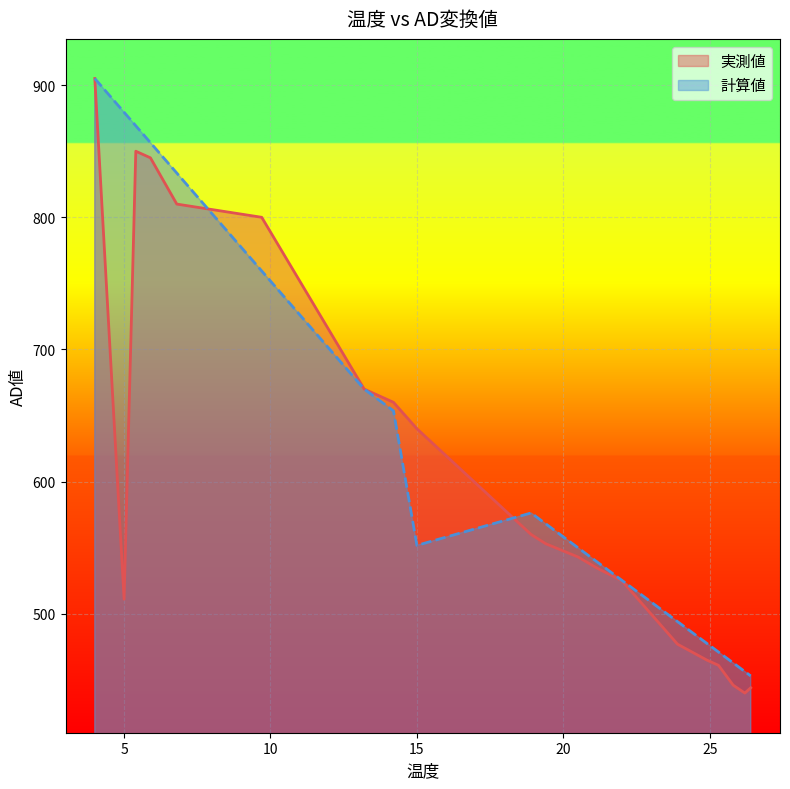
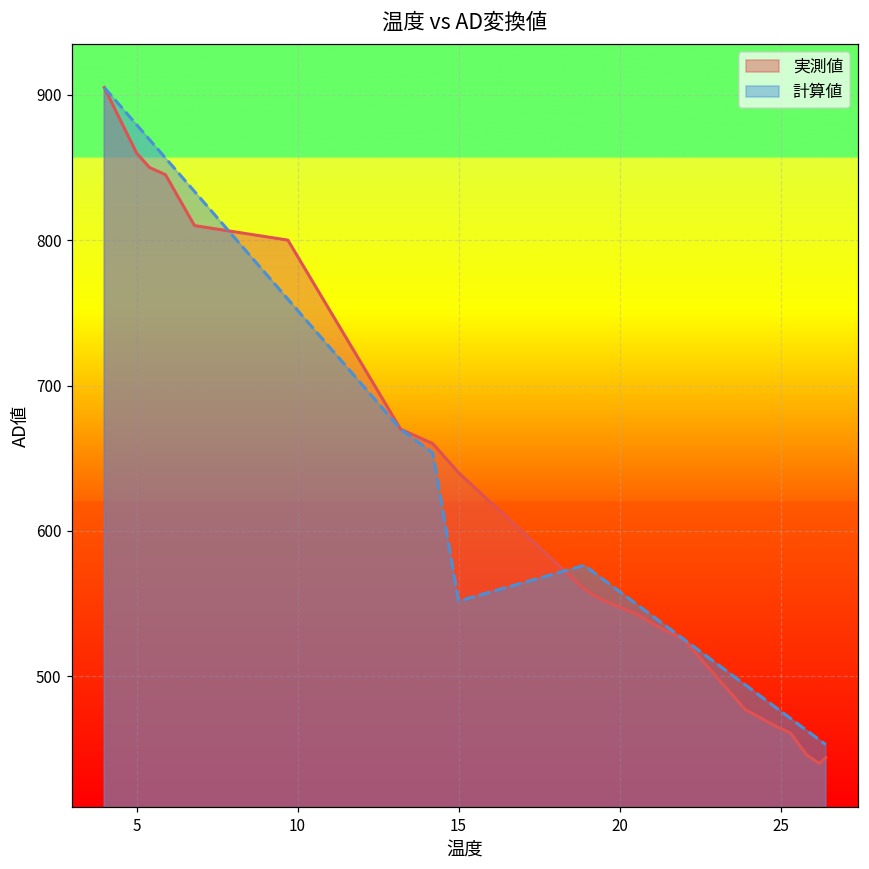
実測値, 5: 511 -> 860
